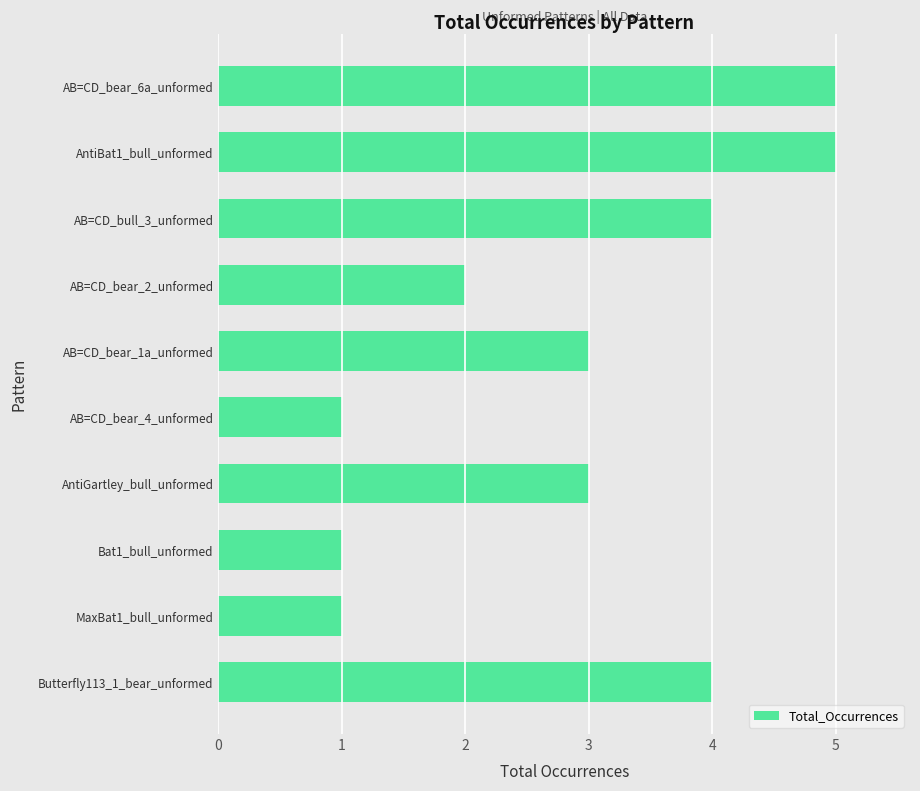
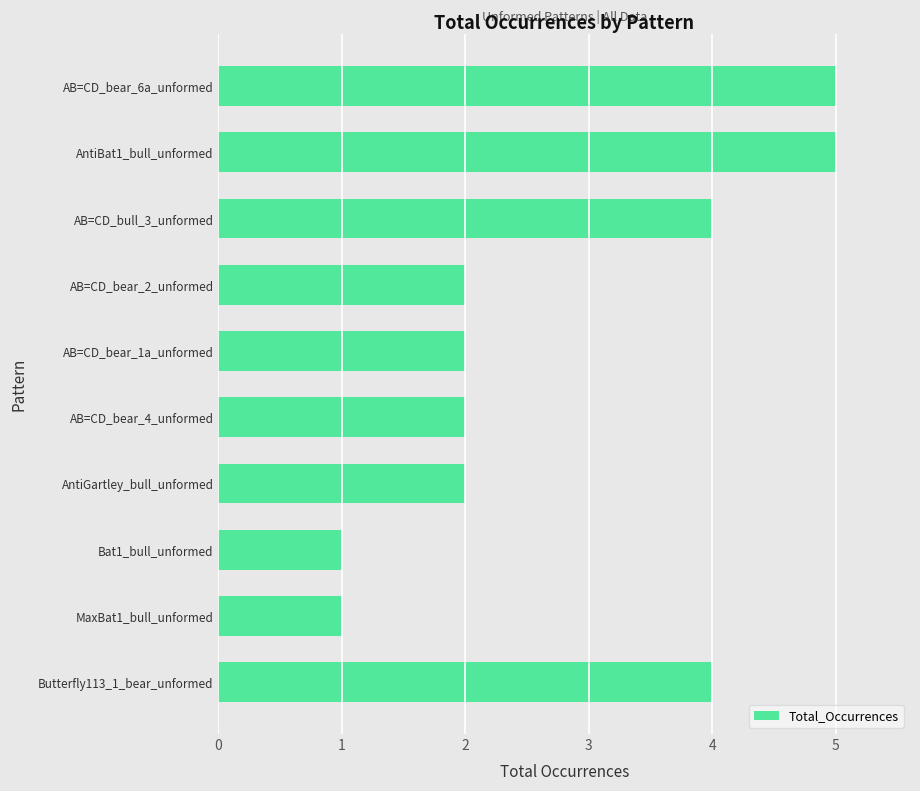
AB=CD_bear_1a_unformed: 3 -> 2
AB=CD_bear_4_unformed: 1 -> 2
AntiGartley_bull_unformed: 3 -> 2
